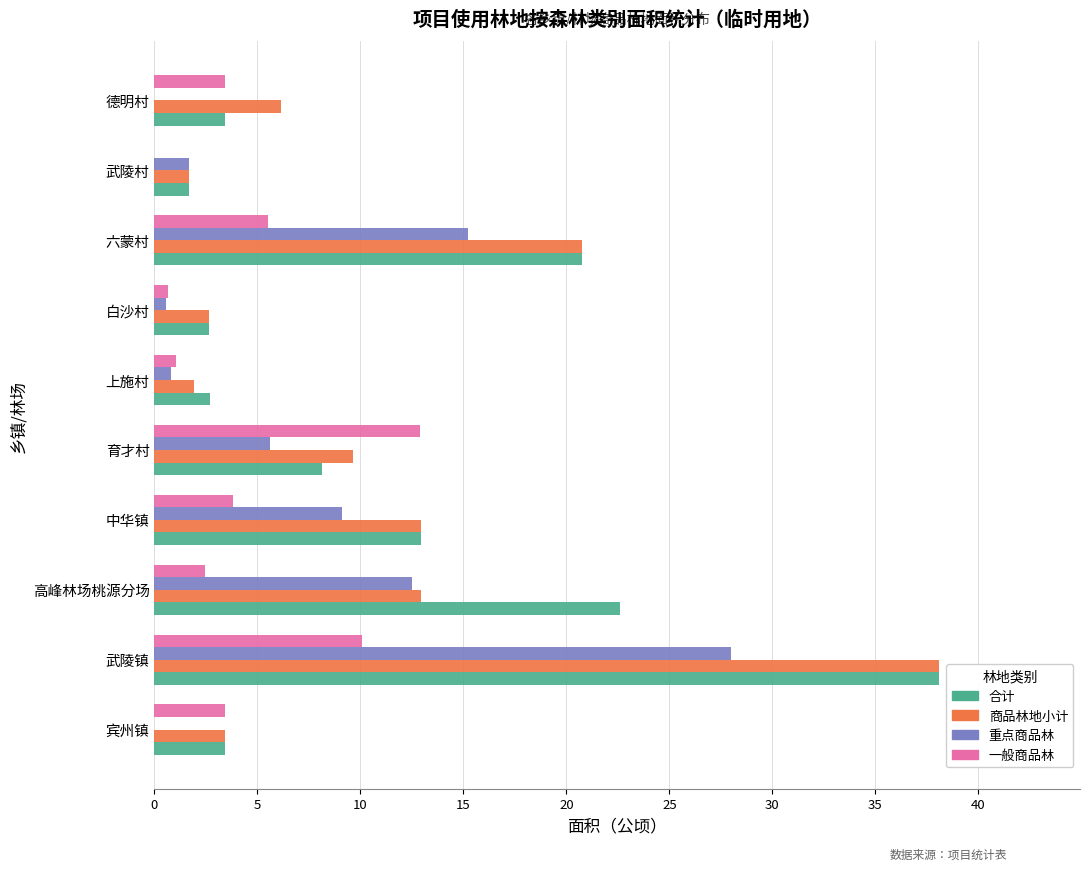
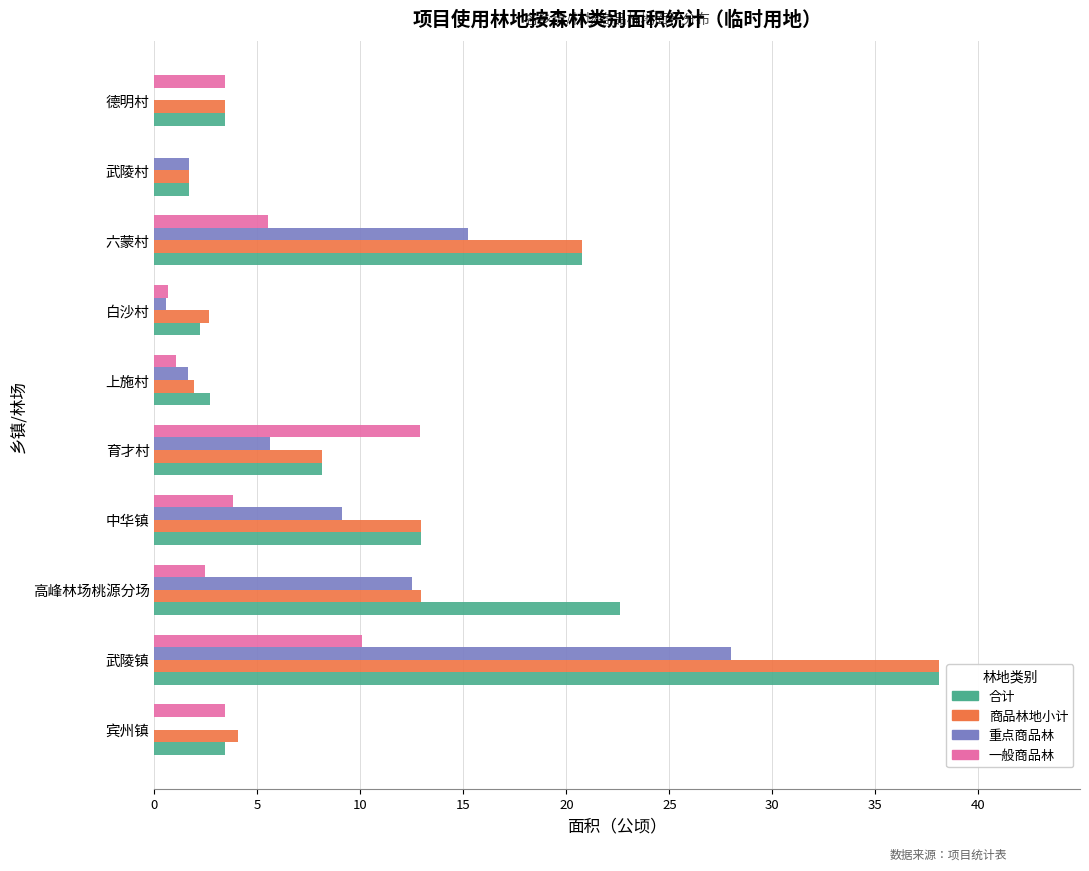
商品林地小计, 德明村: 6.2 -> 3.4
合计, 白沙村: 2.7 -> 2.2
重点商品林, 上施村: 0.8 -> 1.6
商品林地小计, 育才村: 9.6 -> 8.1
商品林地小计, 宾州镇: 3.4 -> 4.0
